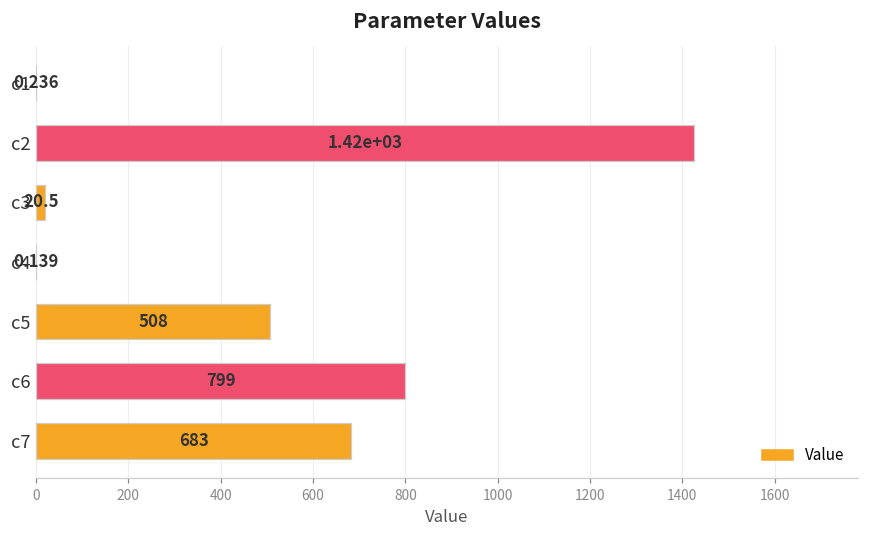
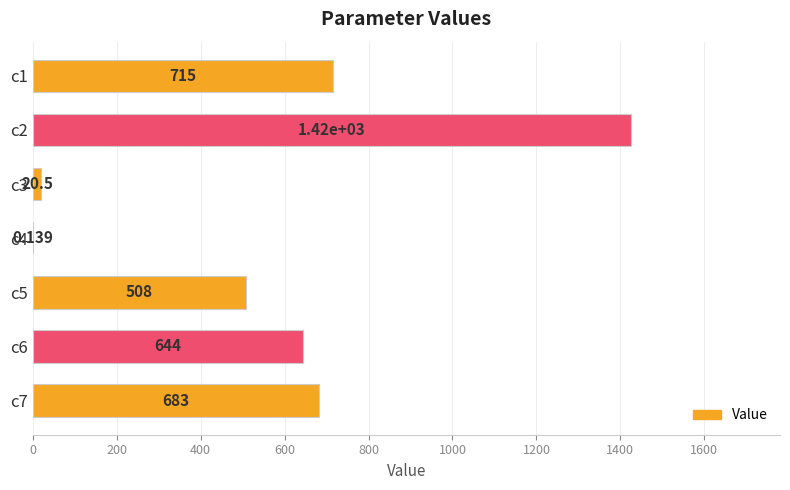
c1: 0.236 -> 715
c6: 799 -> 644
